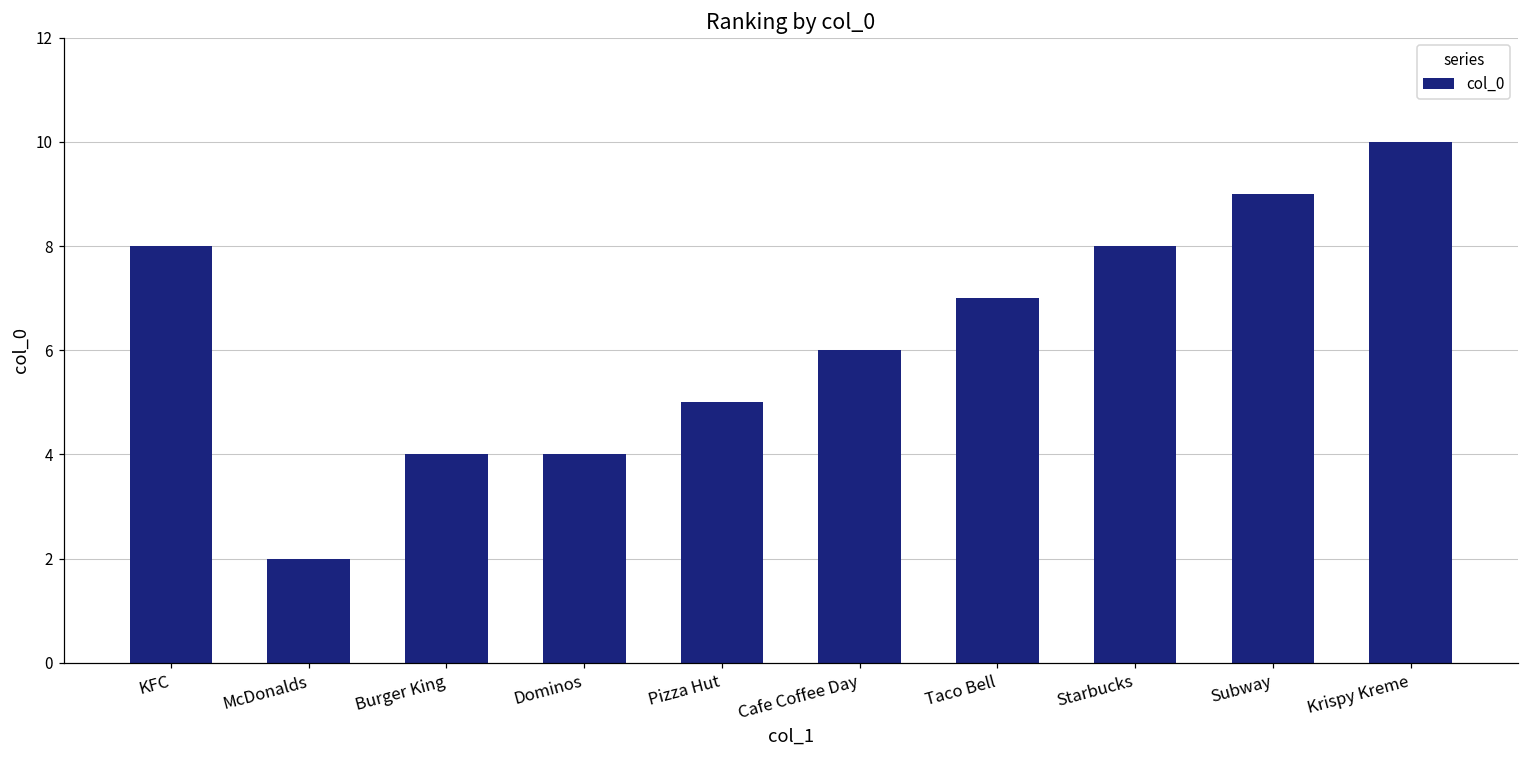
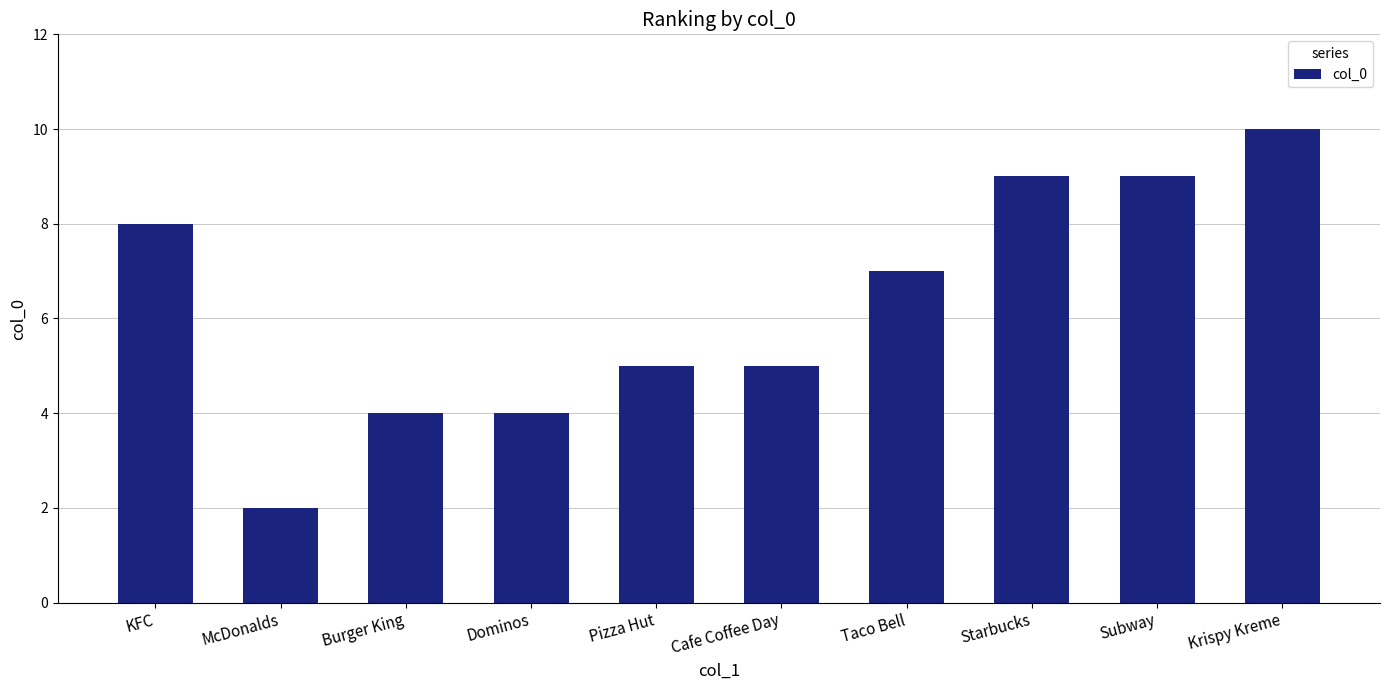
Cafe Coffee Day: 6 -> 5
Starbucks: 8 -> 9
